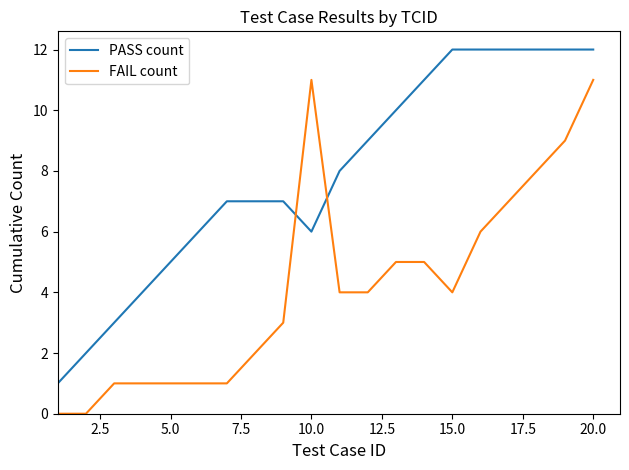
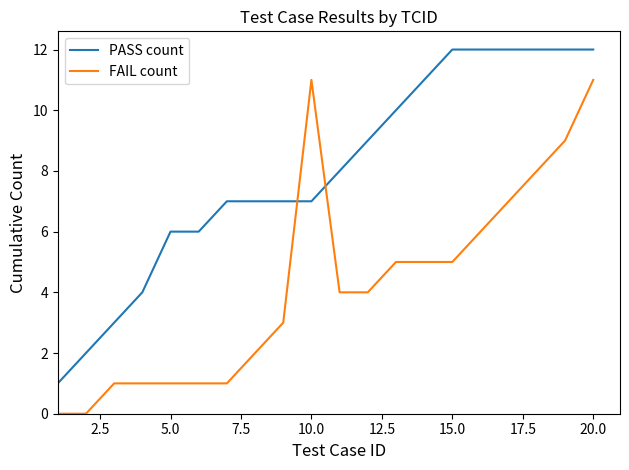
PASS count, 5.0: 5 -> 6
PASS count, 10.0: 6 -> 7
FAIL count, 15.0: 4 -> 5
